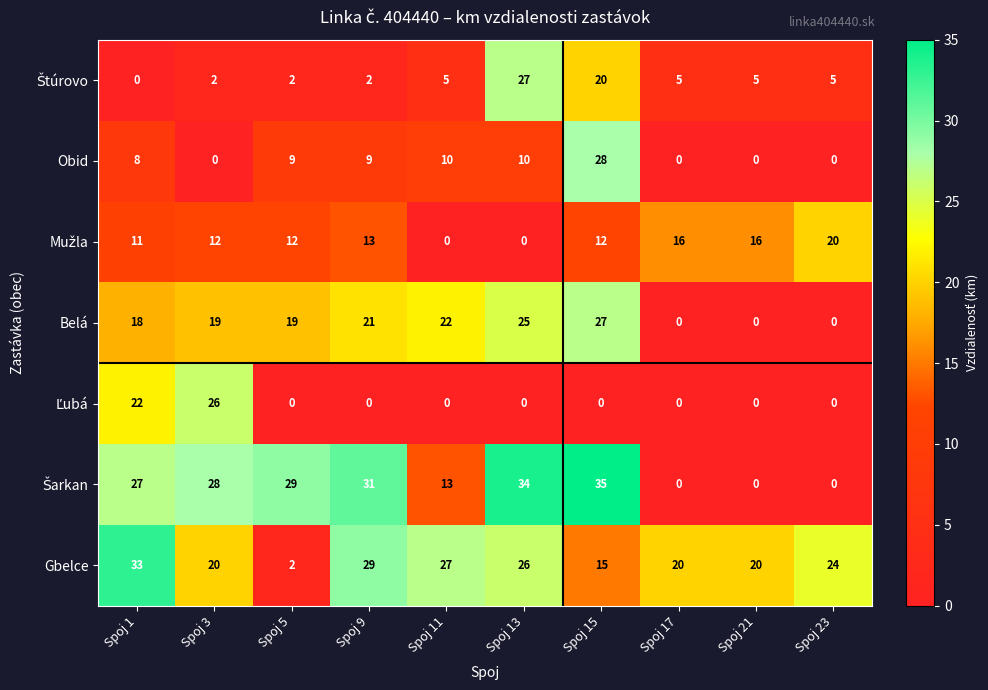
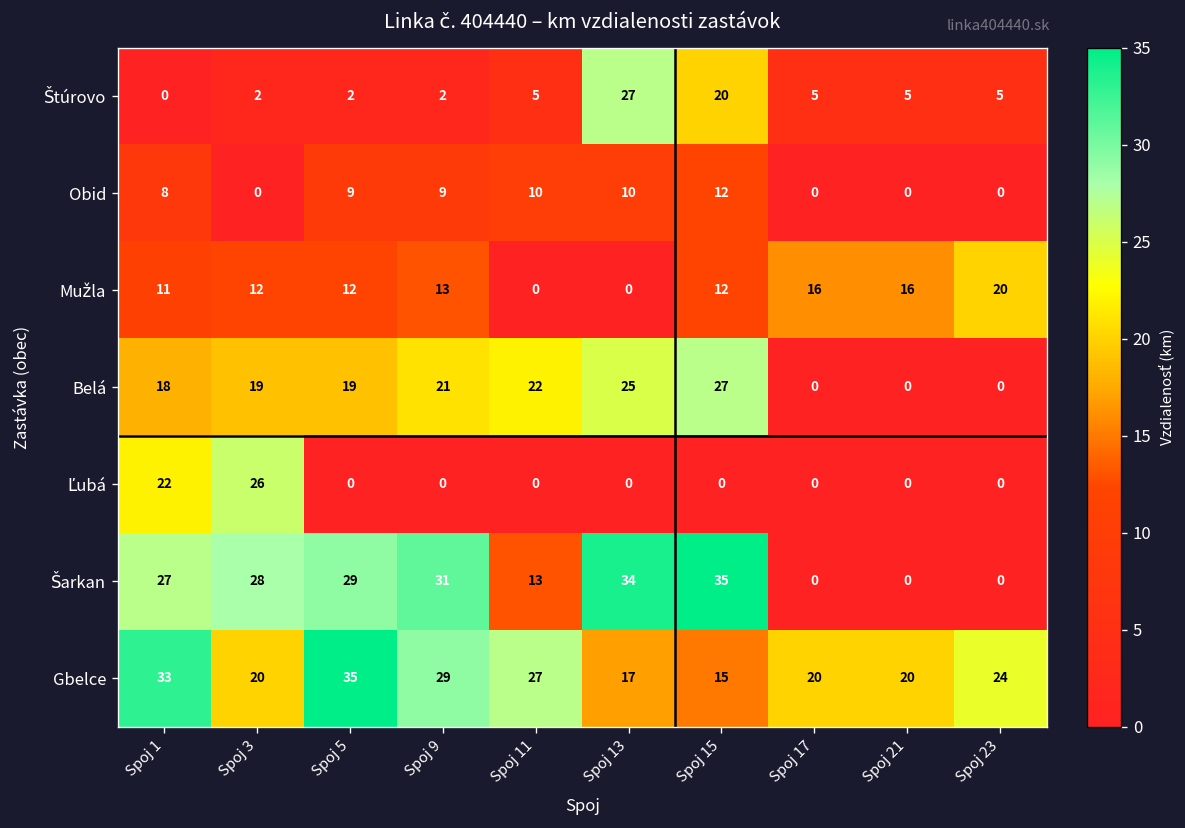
Obid, Spoj 15: 28 -> 12
Gbelce, Spoj 5: 2 -> 35
Gbelce, Spoj 13: 26 -> 17
